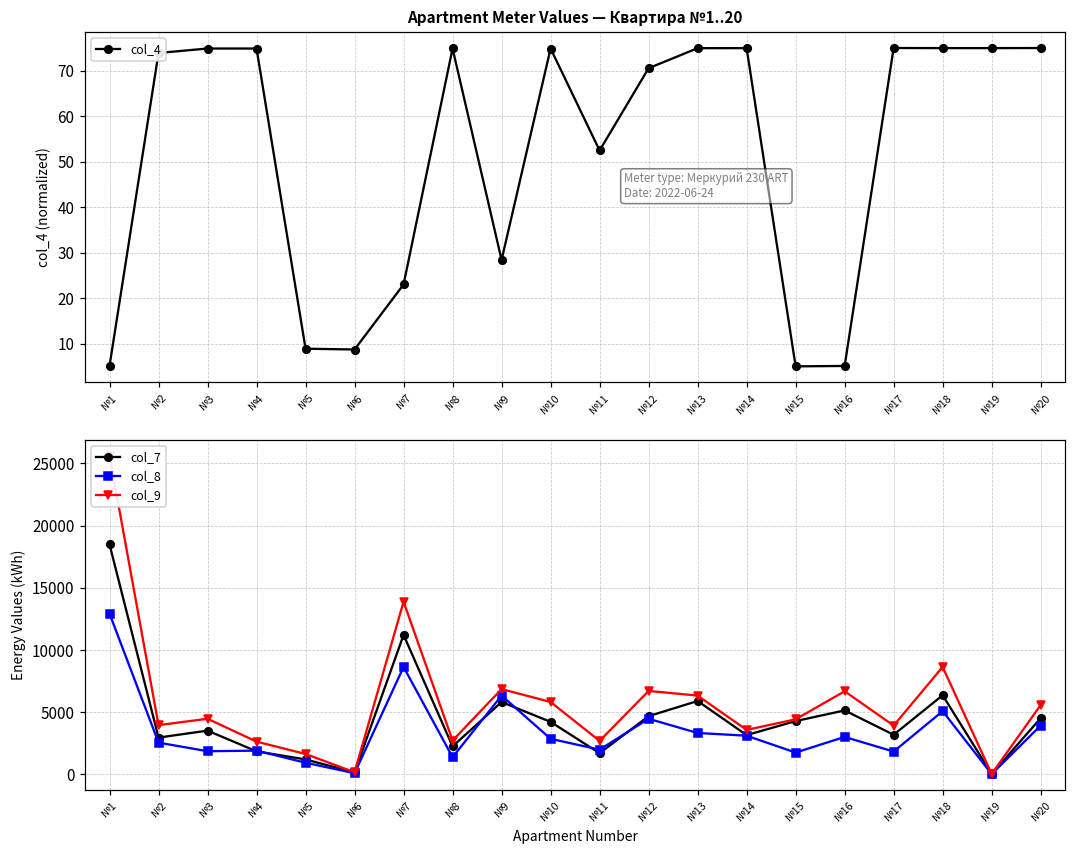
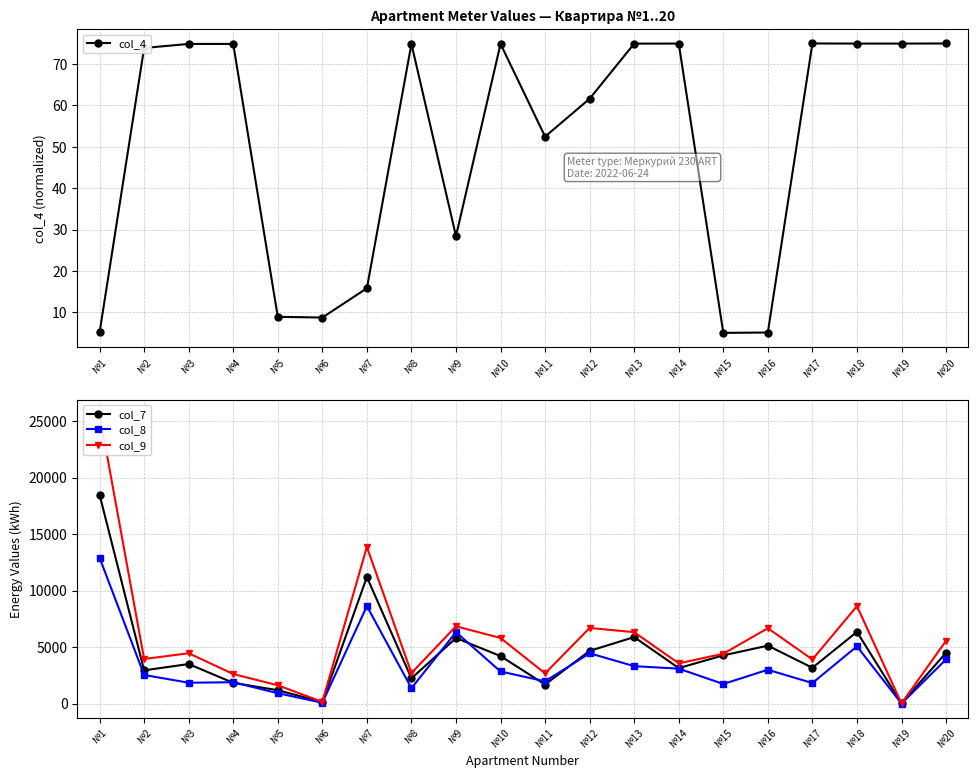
Apartment Meter Values — Квартира №1..20, №7: 23 -> 16
Apartment Meter Values — Квартира №1..20, №12: 71 -> 62
